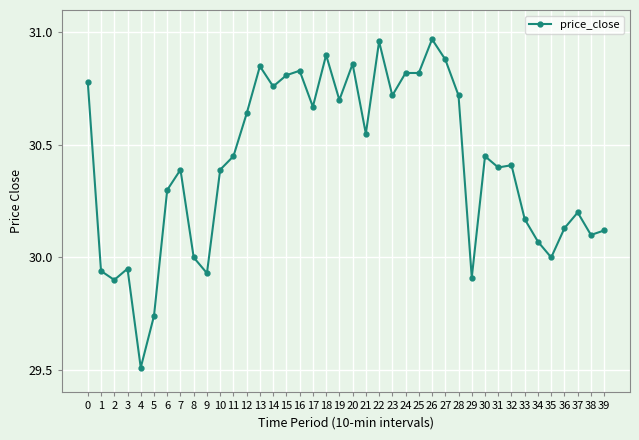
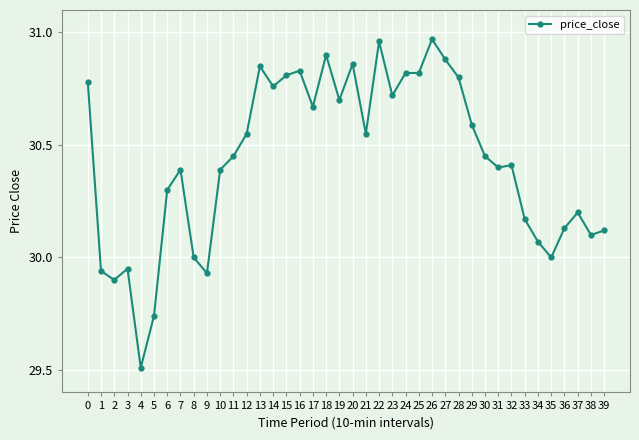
12: 30.64 -> 30.55
28: 30.72 -> 30.80
29: 29.91 -> 30.59
